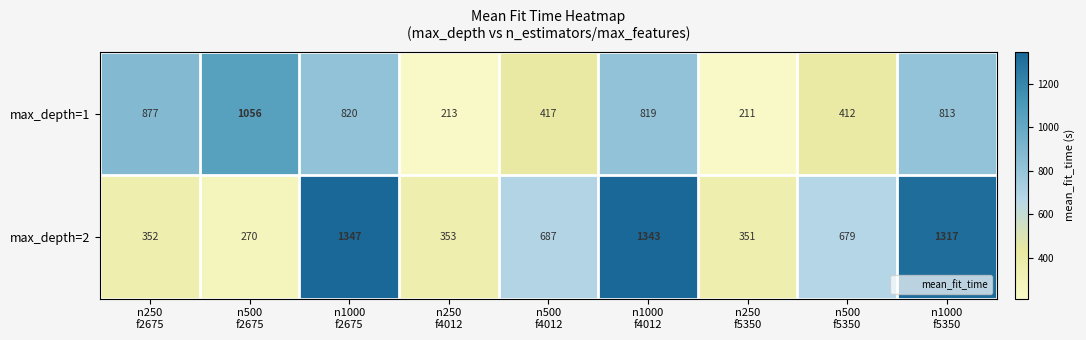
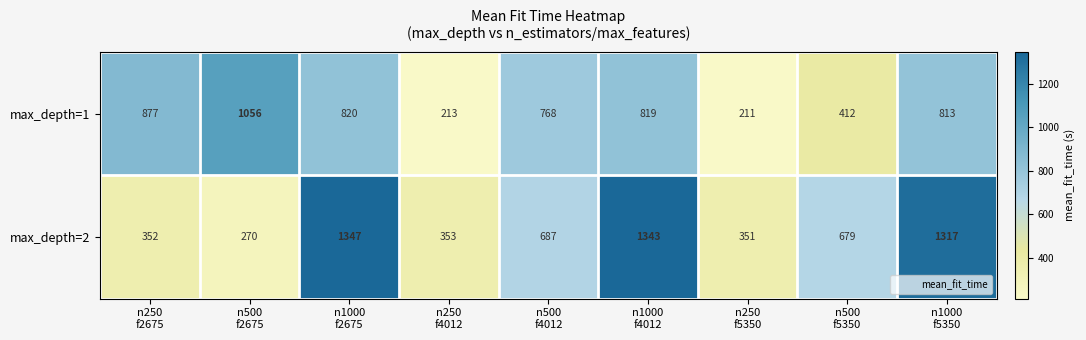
max_depth=1, n500 f4012: 417 -> 768
